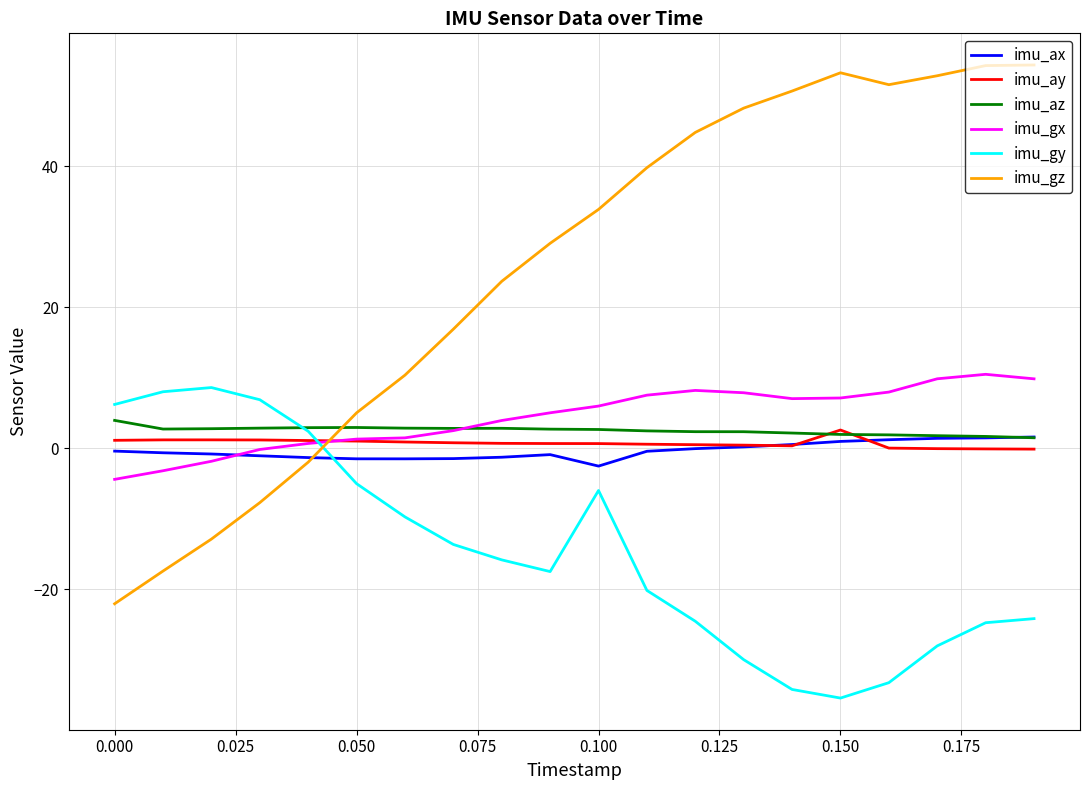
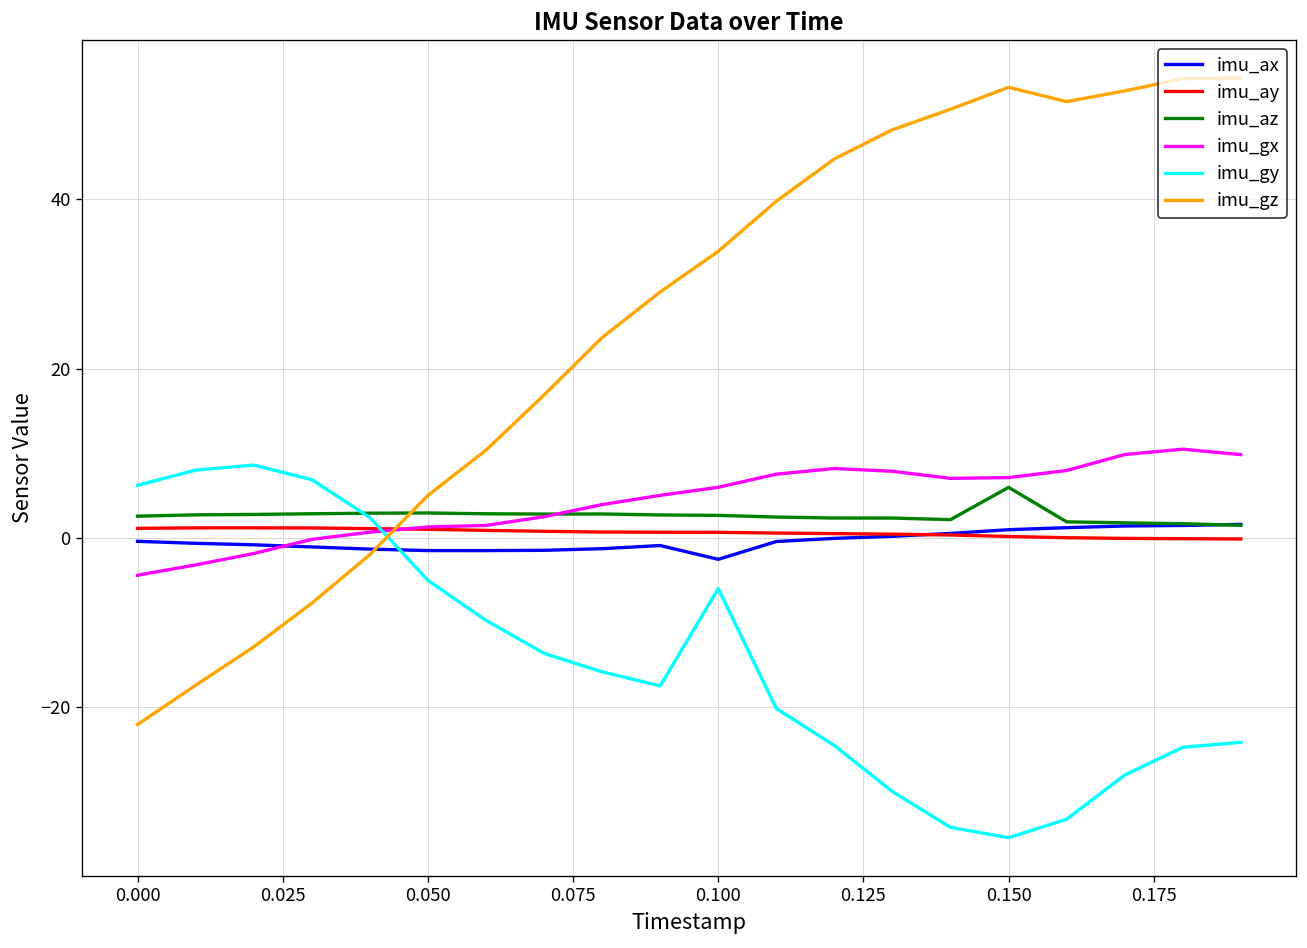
imu_az, 0.000: 4 -> 3
imu_ay, 0.150: 3 -> 0
imu_az, 0.150: 2 -> 6
